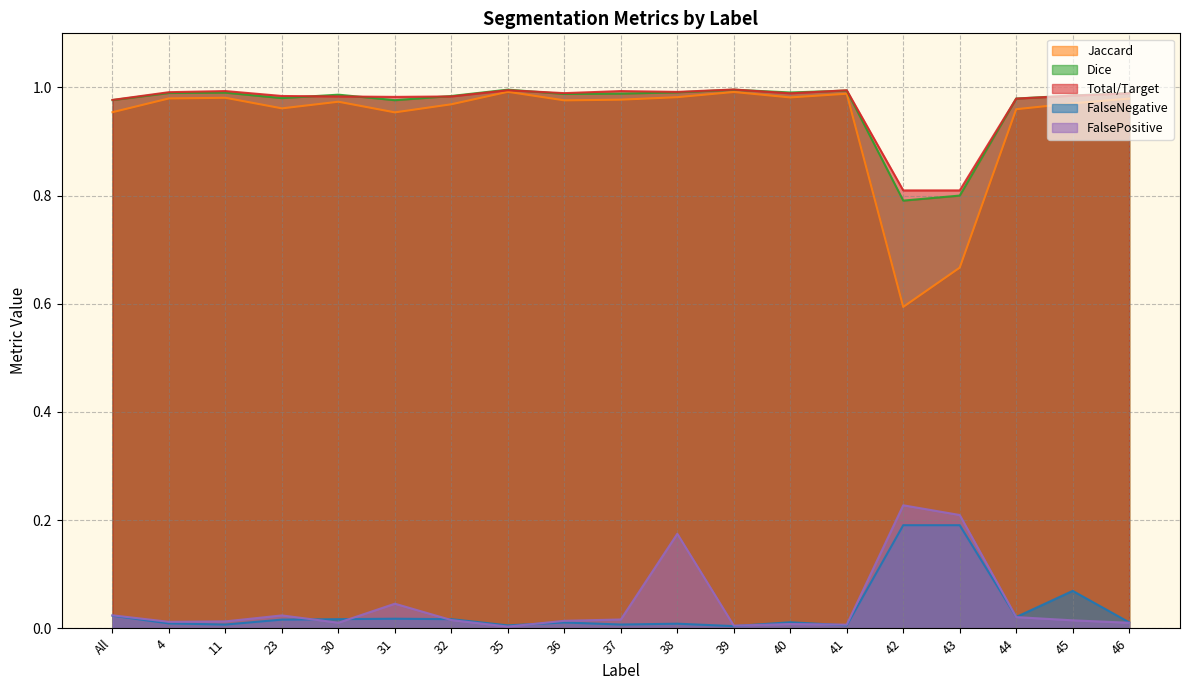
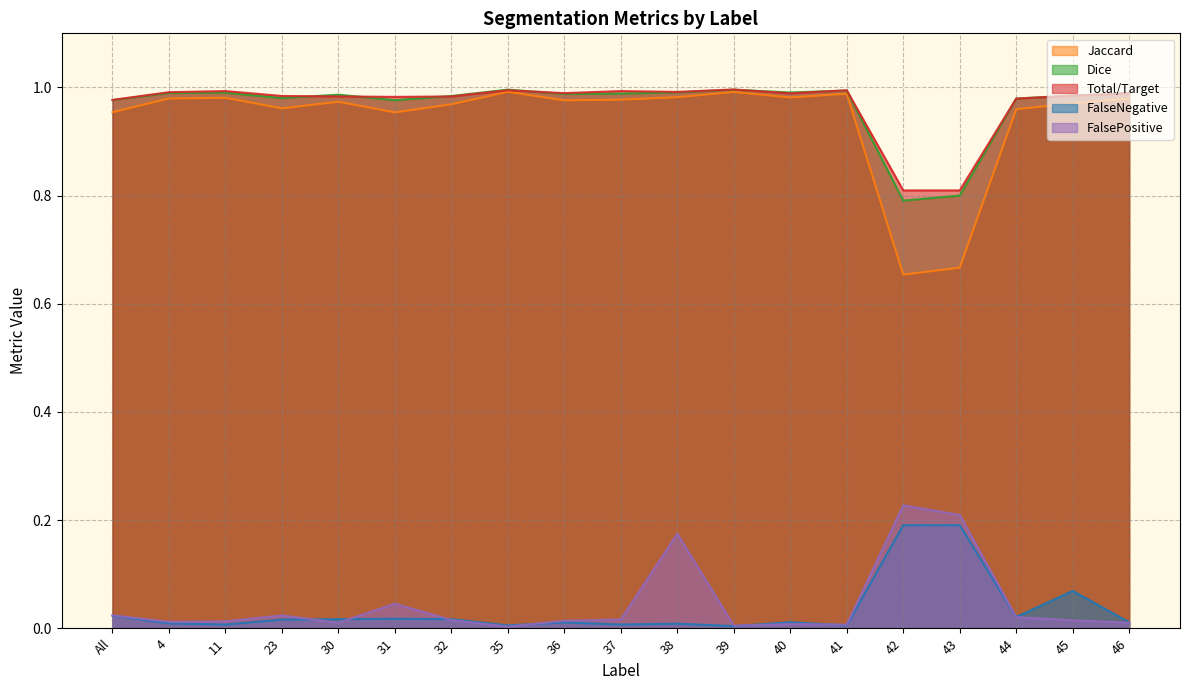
Jaccard, 42: 0.59 -> 0.65
